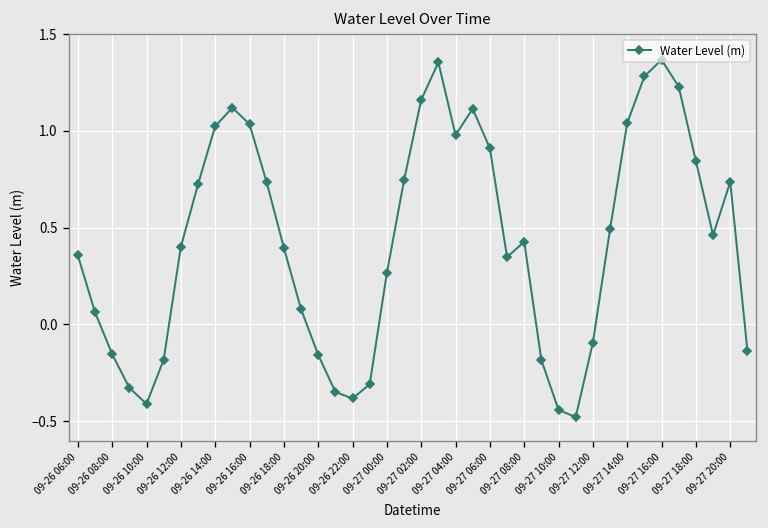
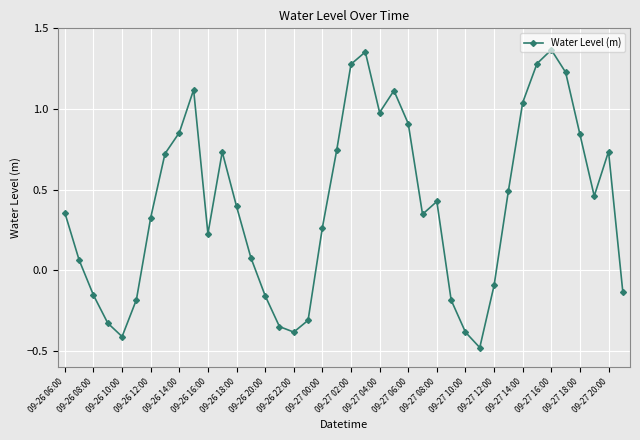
09-26 12:00: 0.40 -> 0.33
09-26 14:00: 1.02 -> 0.85
09-26 16:00: 1.03 -> 0.23
09-27 02:00: 1.16 -> 1.28
09-27 10:00: -0.44 -> -0.38
